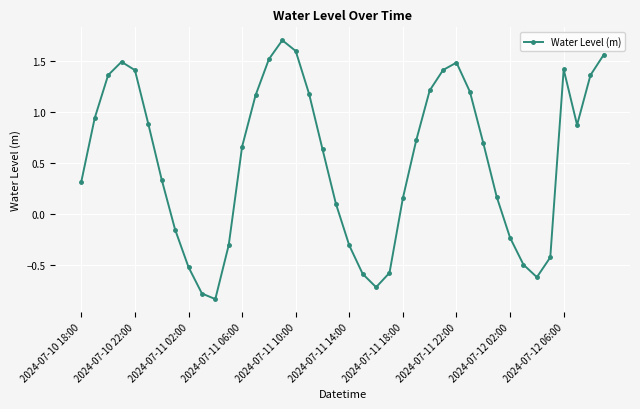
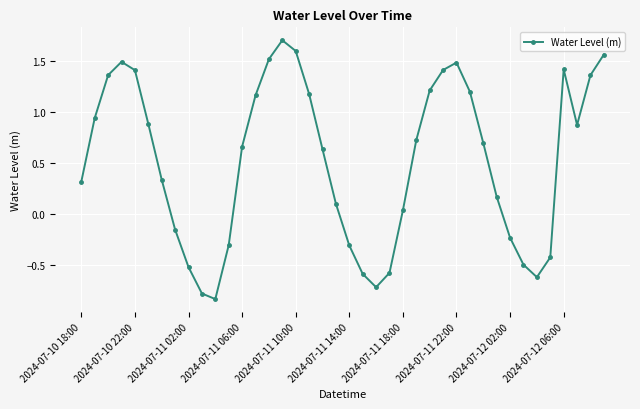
2024-07-11 18:00: 0.16 -> 0.04
